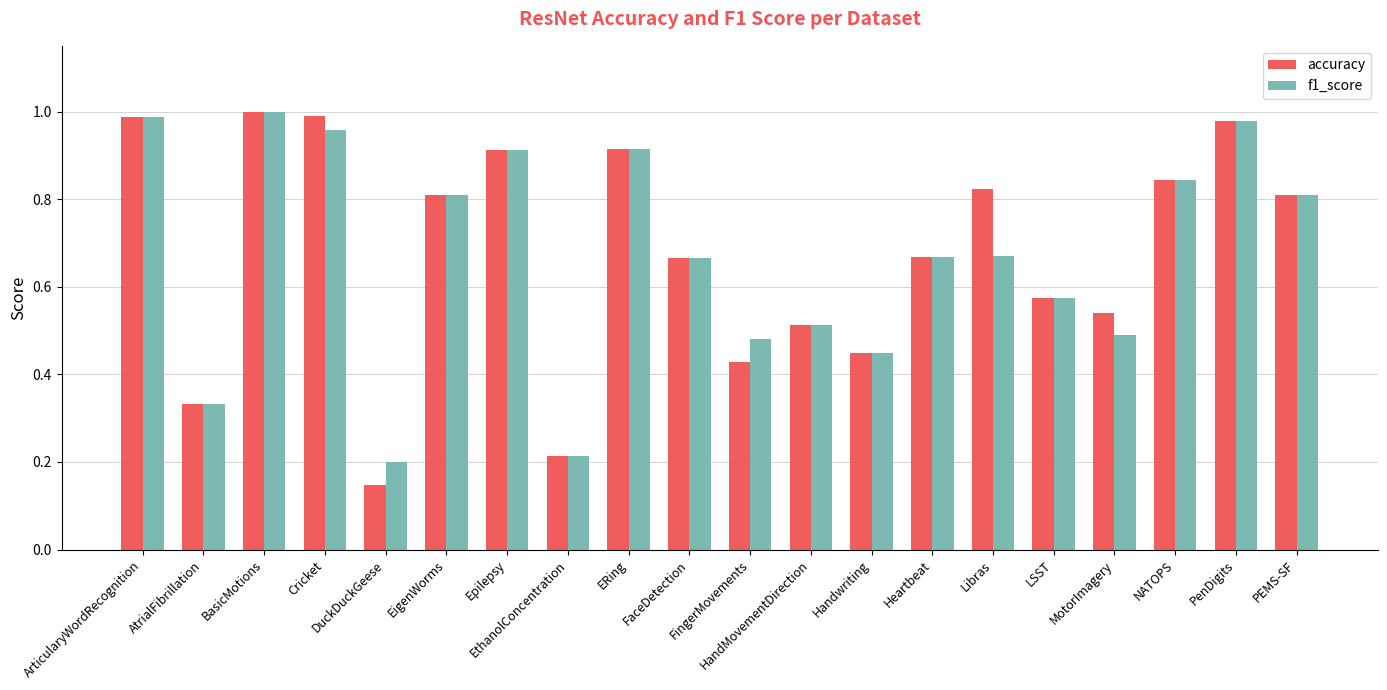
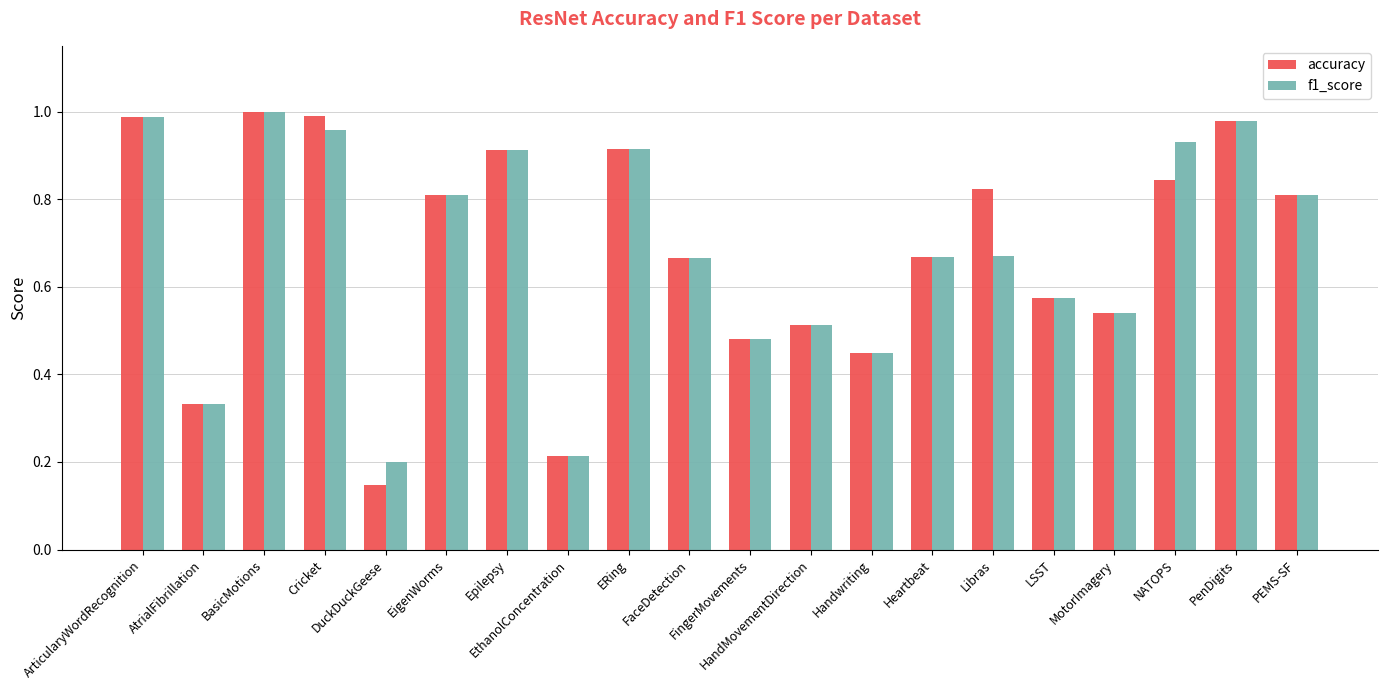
accuracy, FingerMovements: 0.43 -> 0.48
f1_score, MotorImagery: 0.49 -> 0.54
f1_score, NATOPS: 0.84 -> 0.93
